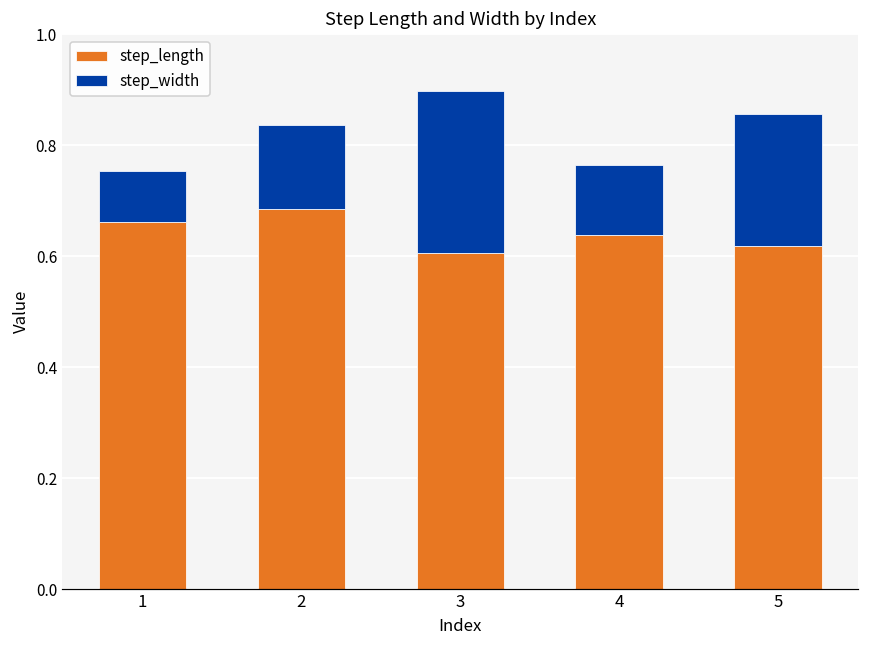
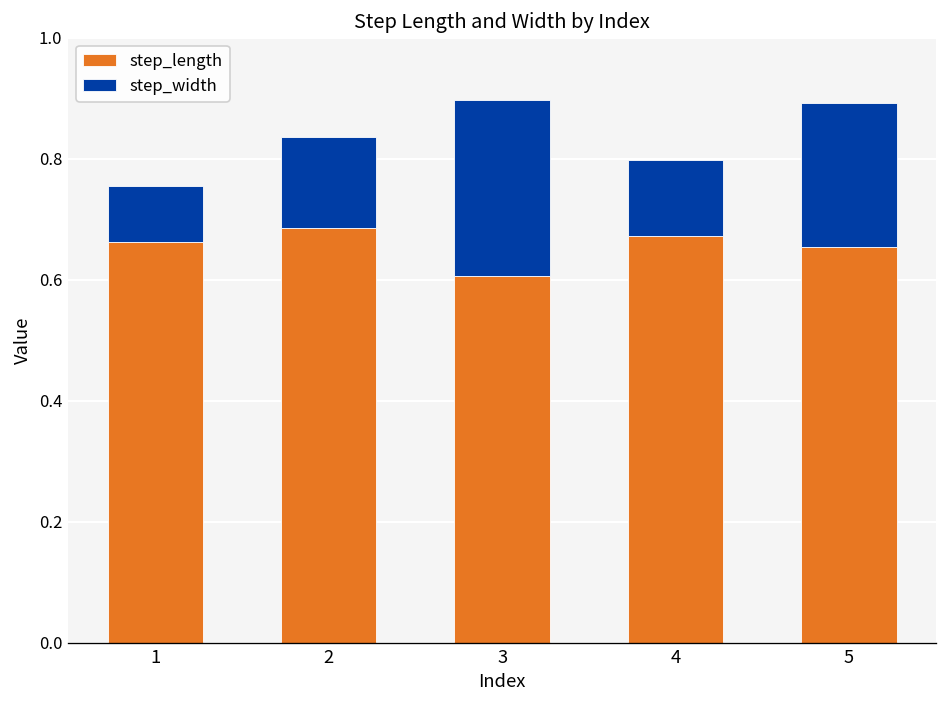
step_length, 4: 0.64 -> 0.67
step_length, 5: 0.62 -> 0.65
